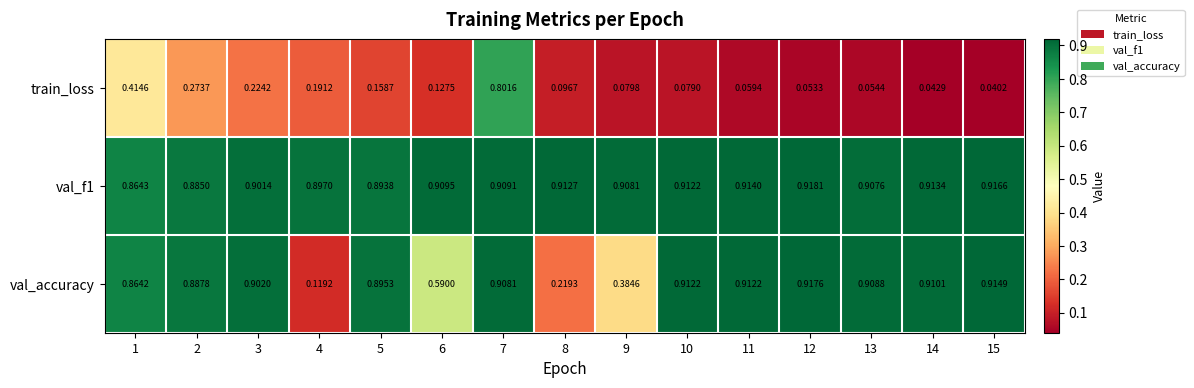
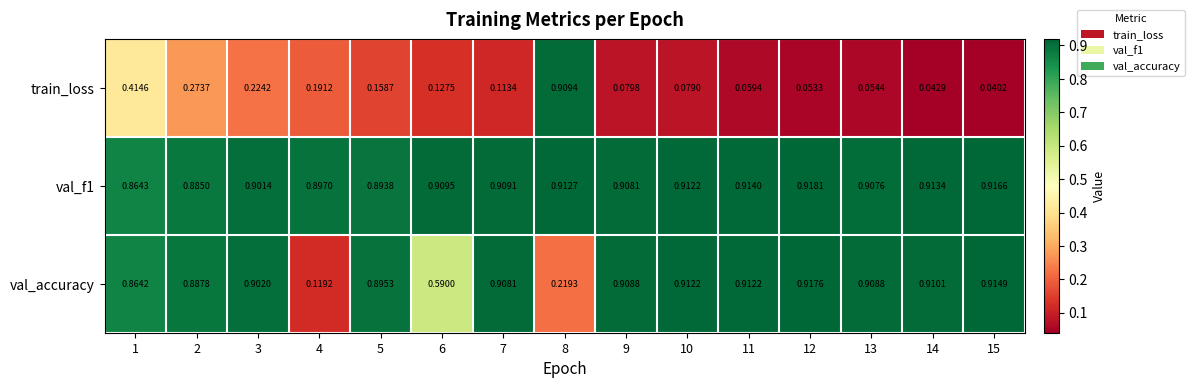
train_loss, 7: 0.8016 -> 0.1134
train_loss, 8: 0.0967 -> 0.9094
val_accuracy, 9: 0.3846 -> 0.9088
